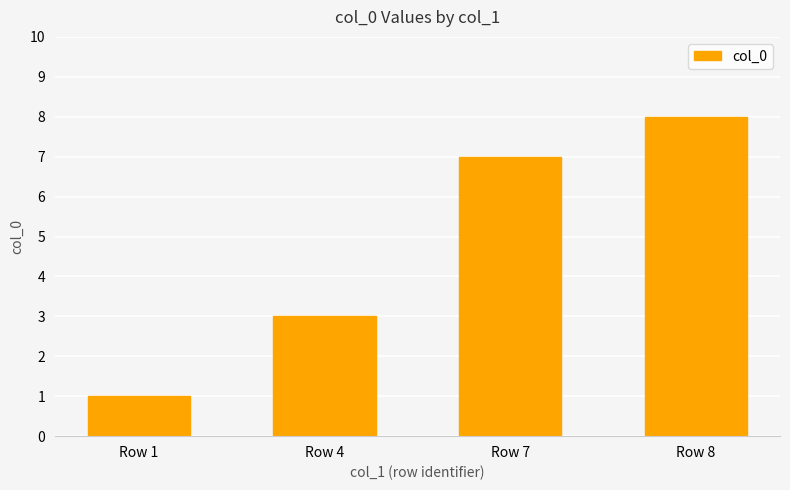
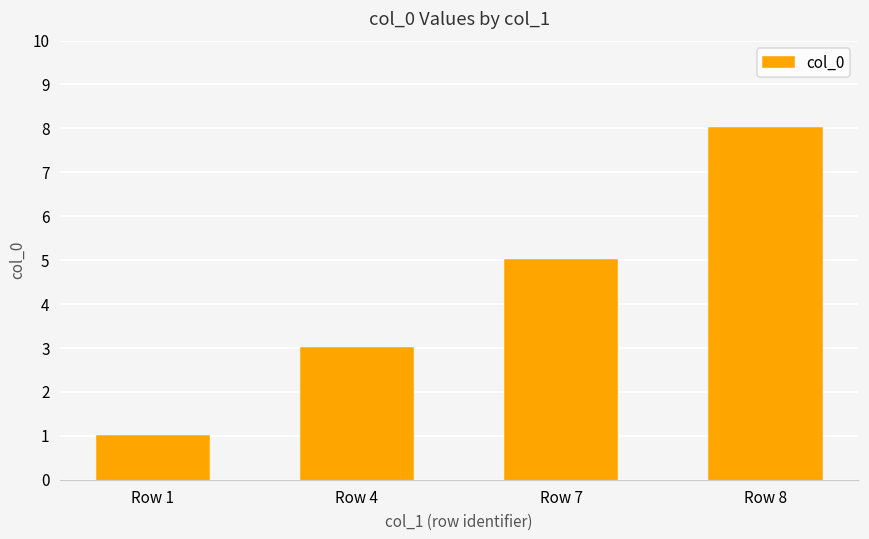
Row 7: 7 -> 5
